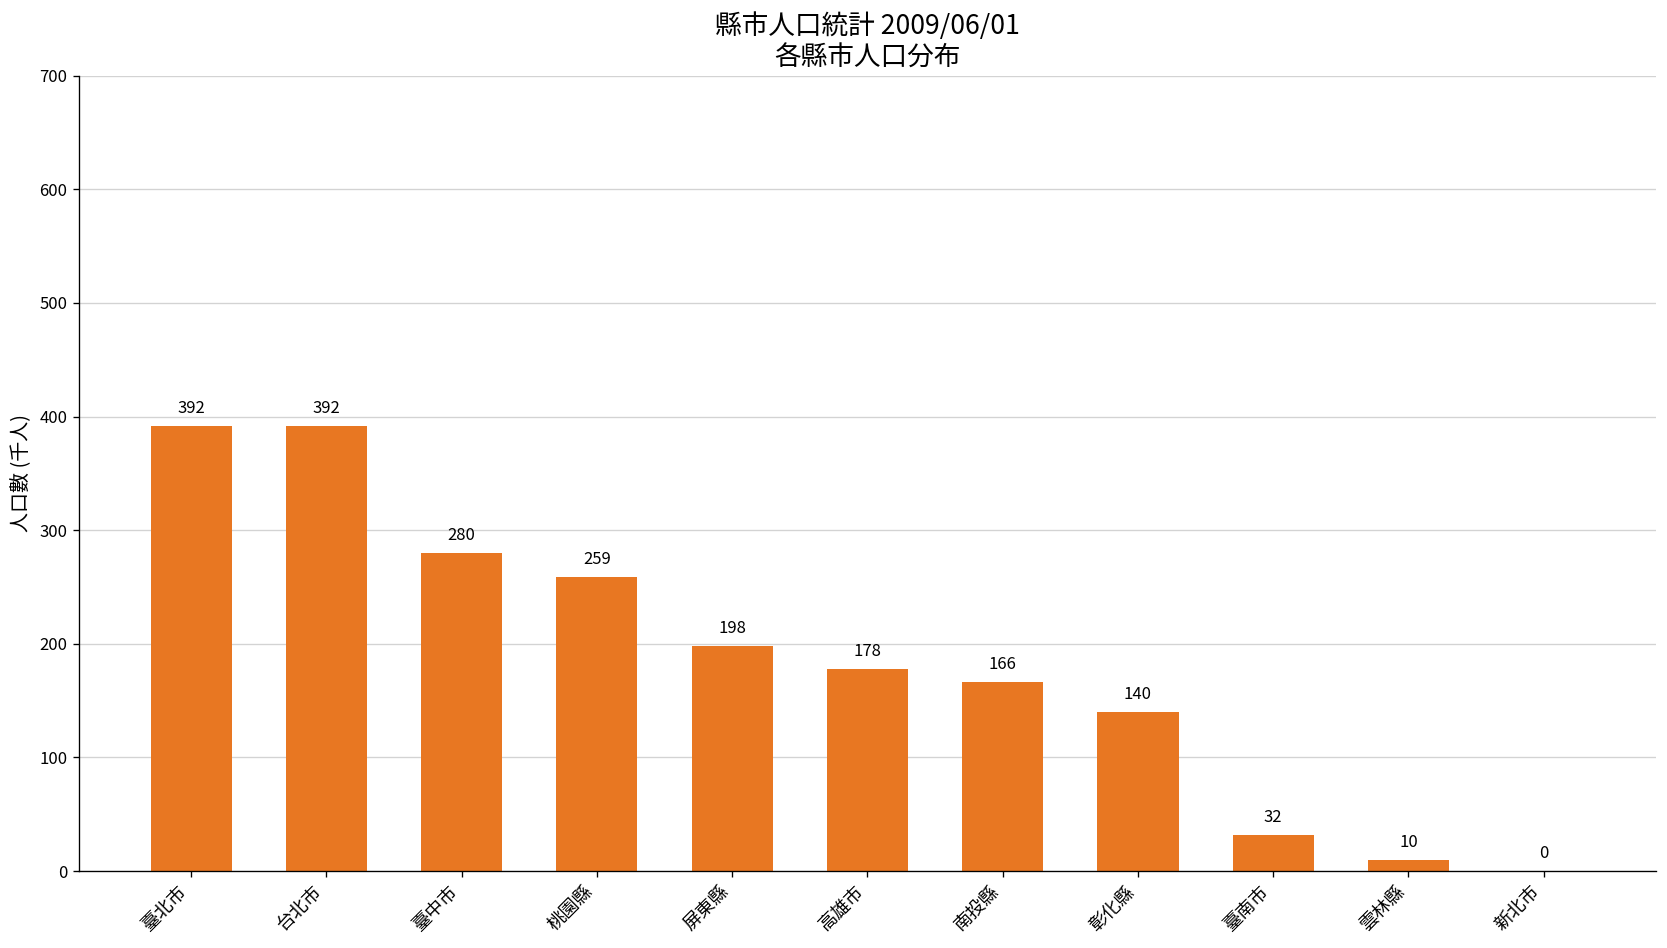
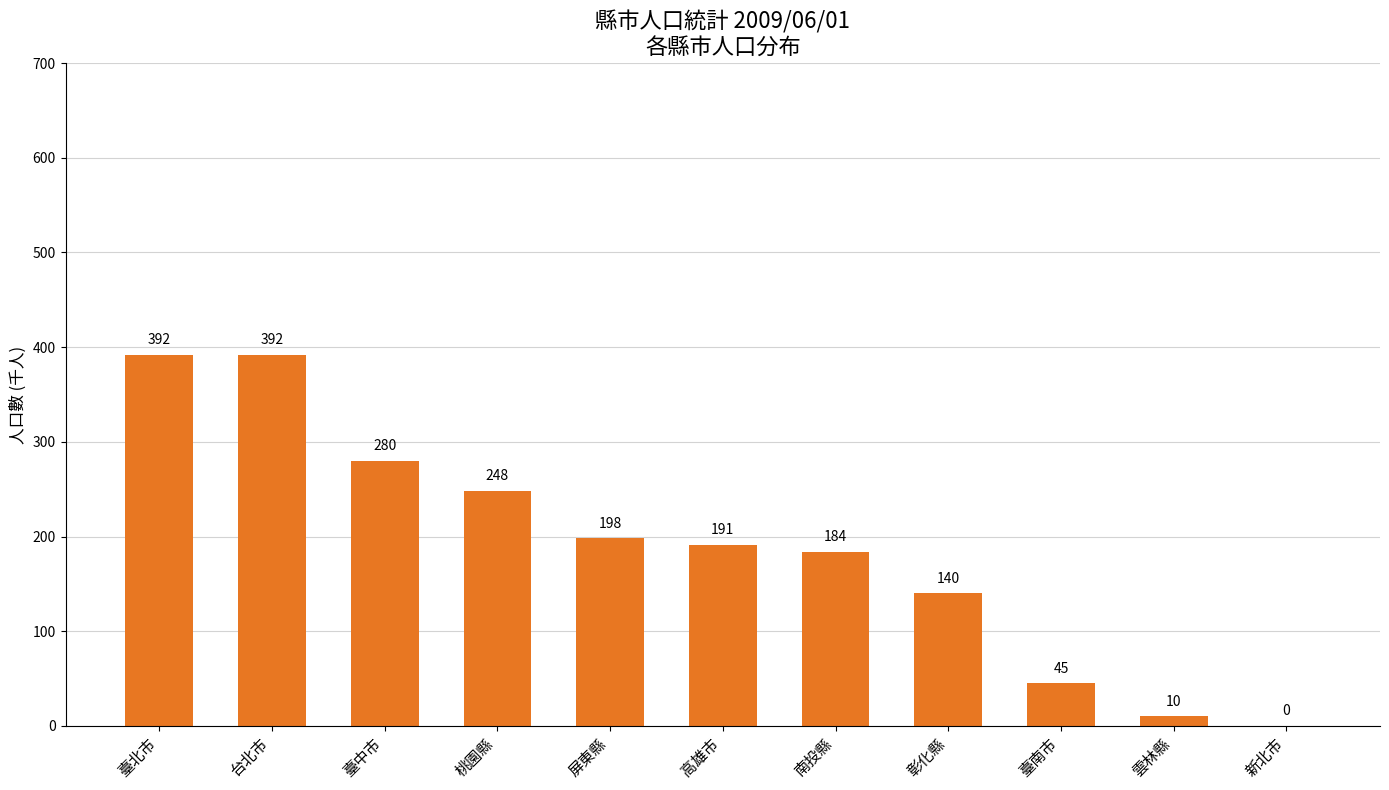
桃園縣: 259 -> 248
高雄市: 178 -> 191
南投縣: 166 -> 184
臺南市: 32 -> 45
